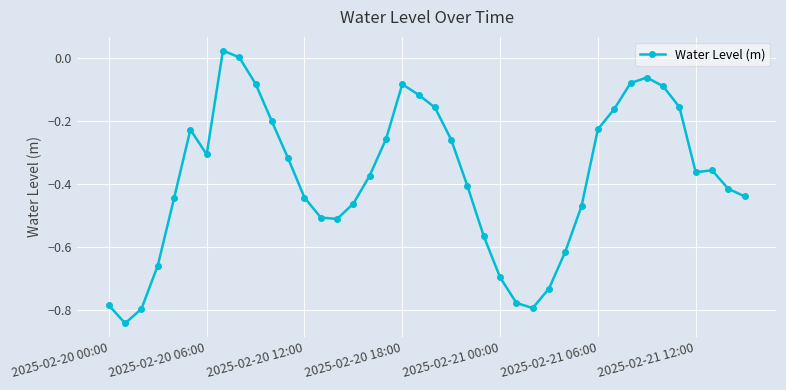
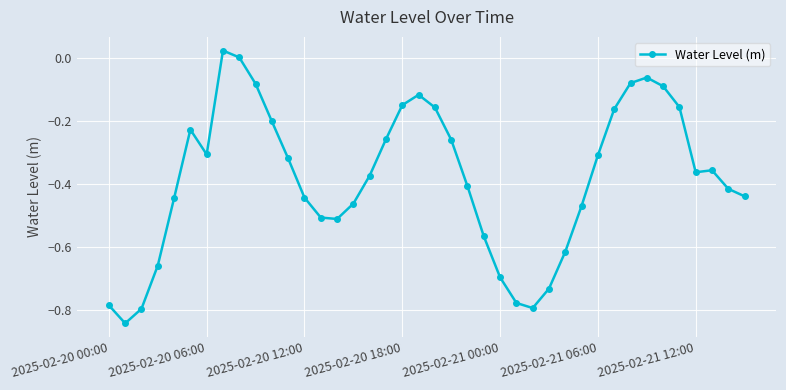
2025-02-20 18:00: -0.08 -> -0.15
2025-02-21 06:00: -0.23 -> -0.31
